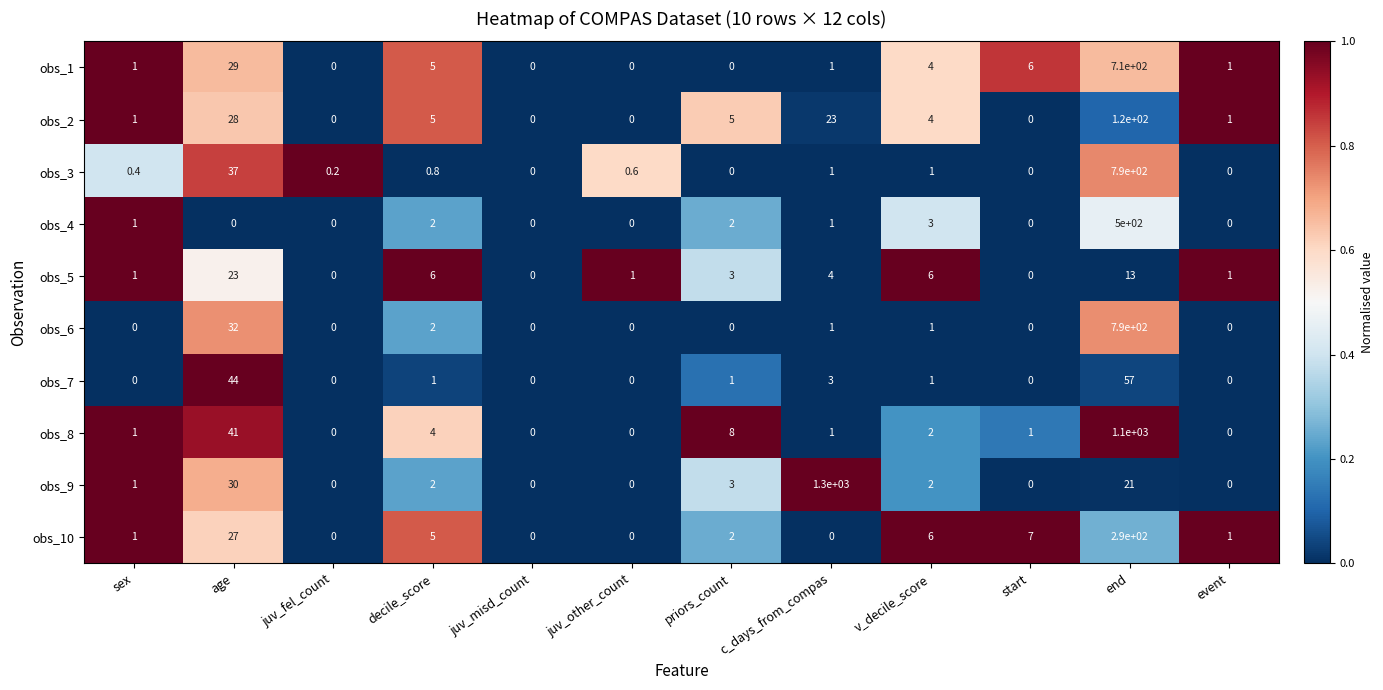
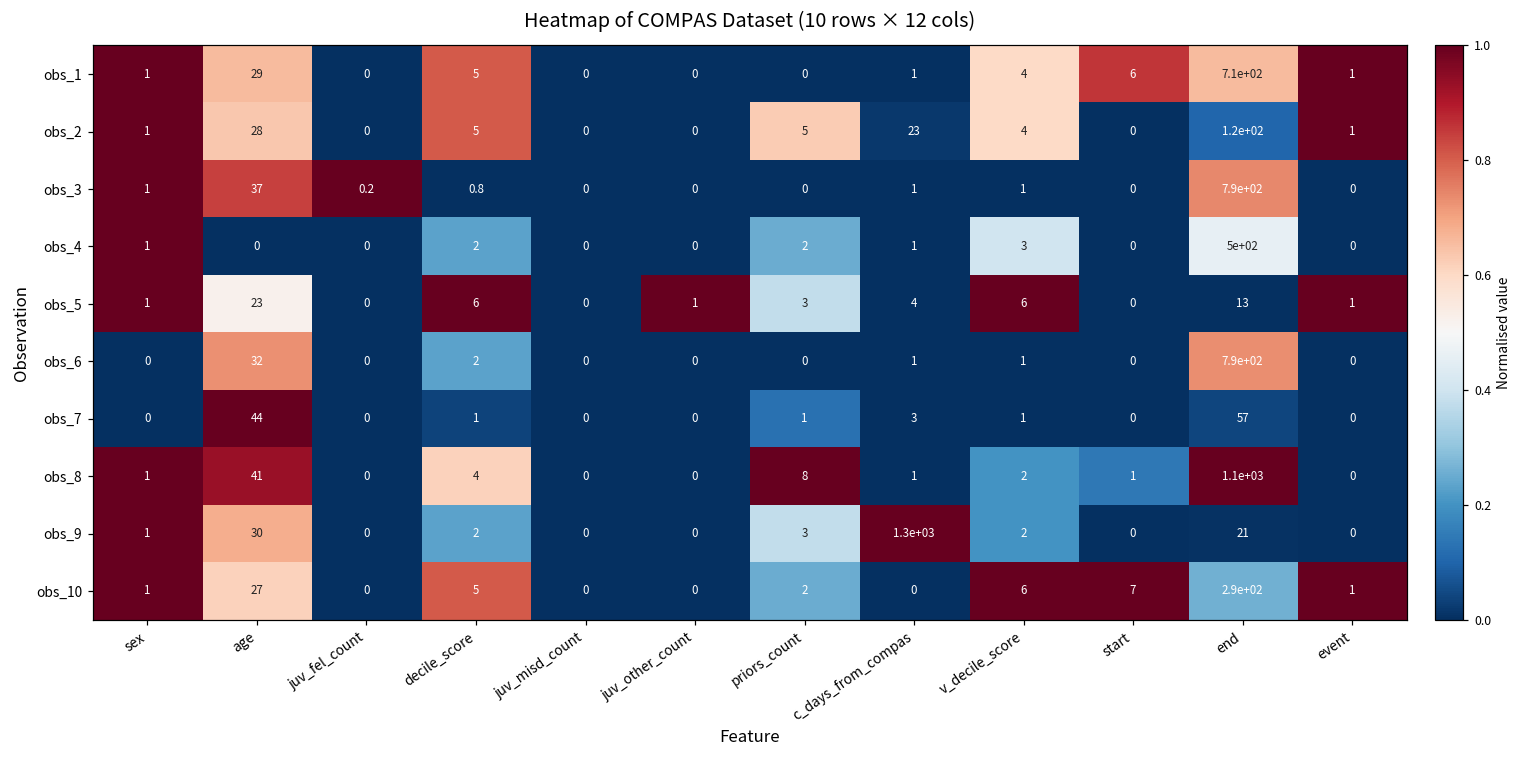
obs_3, sex: 0.4 -> 1
obs_3, juv_other_count: 0.6 -> 0
